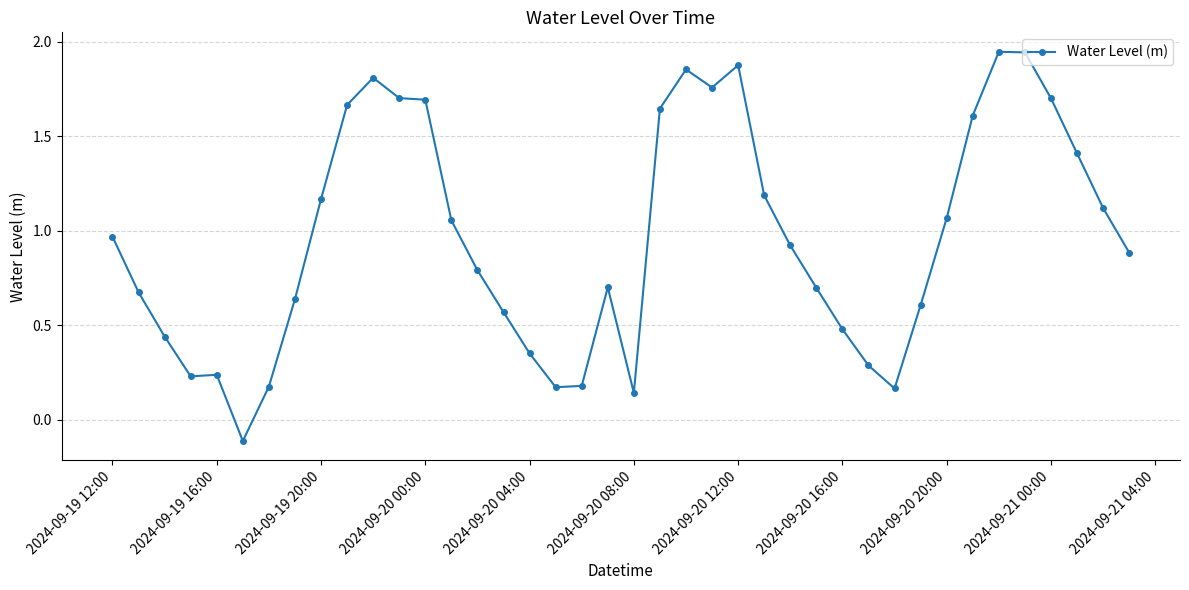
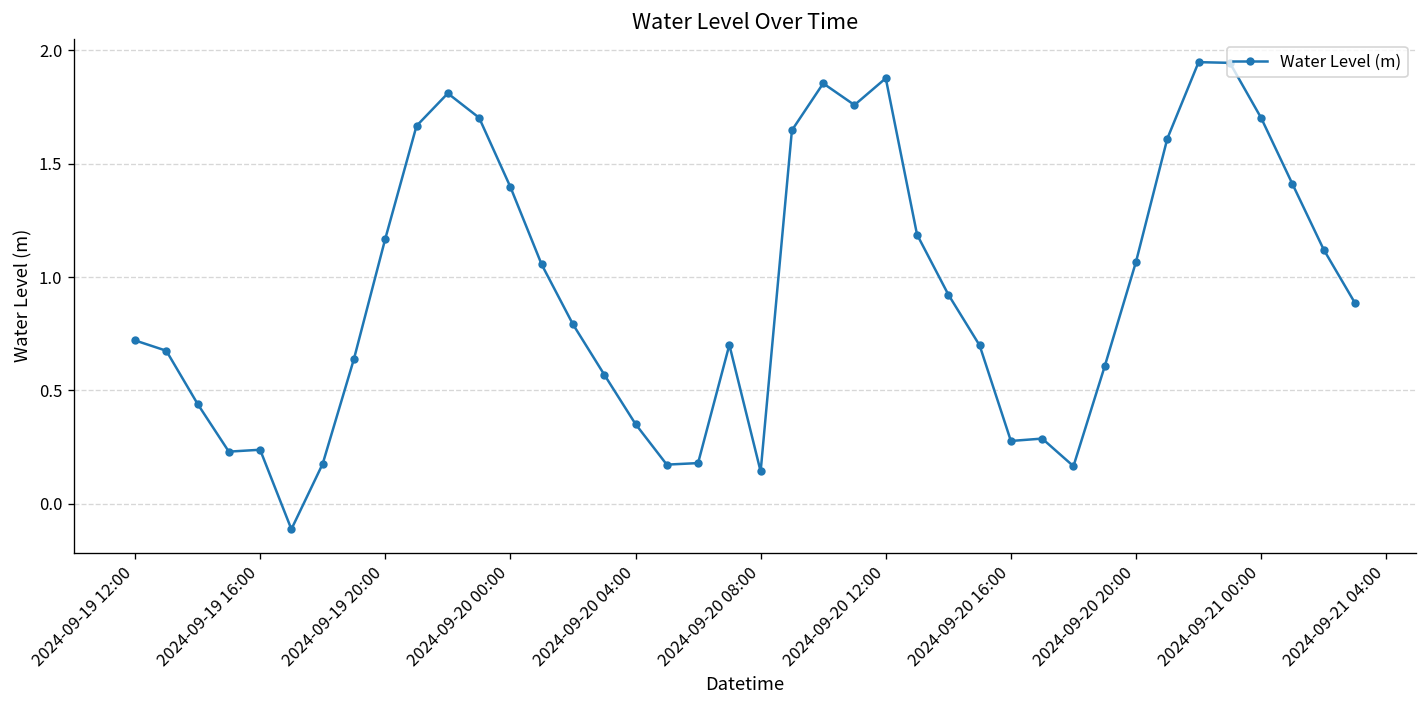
2024-09-19 12:00: 0.97 -> 0.72
2024-09-20 00:00: 1.69 -> 1.40
2024-09-20 16:00: 0.48 -> 0.28
